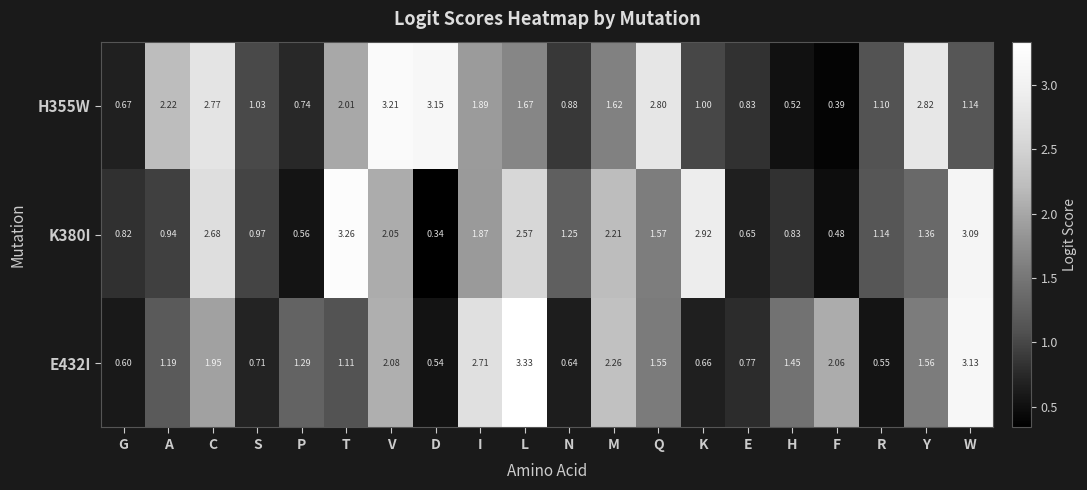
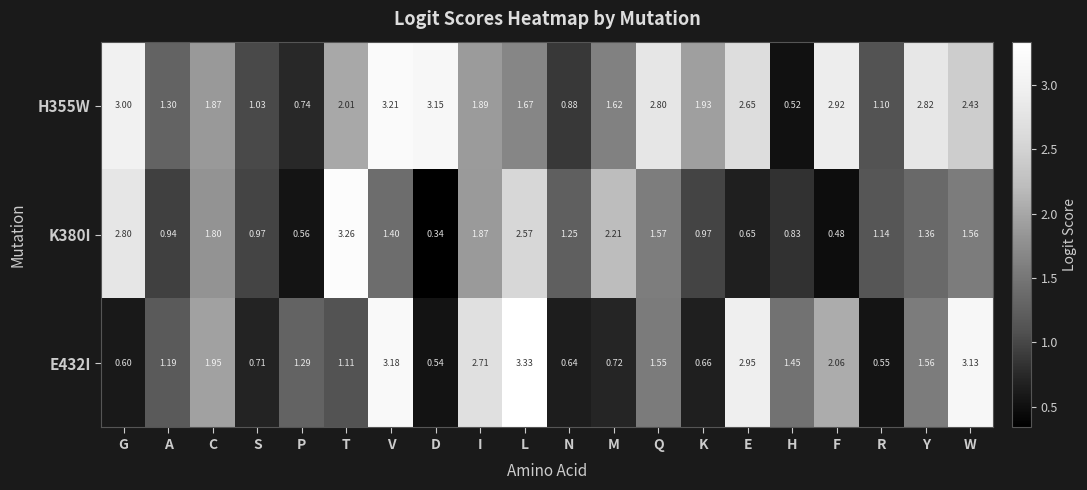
H355W, G: 0.67 -> 3.00
H355W, A: 2.22 -> 1.30
H355W, C: 2.77 -> 1.87
H355W, K: 1.00 -> 1.93
H355W, E: 0.83 -> 2.65
H355W, F: 0.39 -> 2.92
H355W, W: 1.14 -> 2.43
K380I, G: 0.82 -> 2.80
K380I, C: 2.68 -> 1.80
K380I, V: 2.05 -> 1.40
K380I, K: 2.92 -> 0.97
K380I, W: 3.09 -> 1.56
E432I, V: 2.08 -> 3.18
E432I, M: 2.26 -> 0.72
E432I, E: 0.77 -> 2.95
